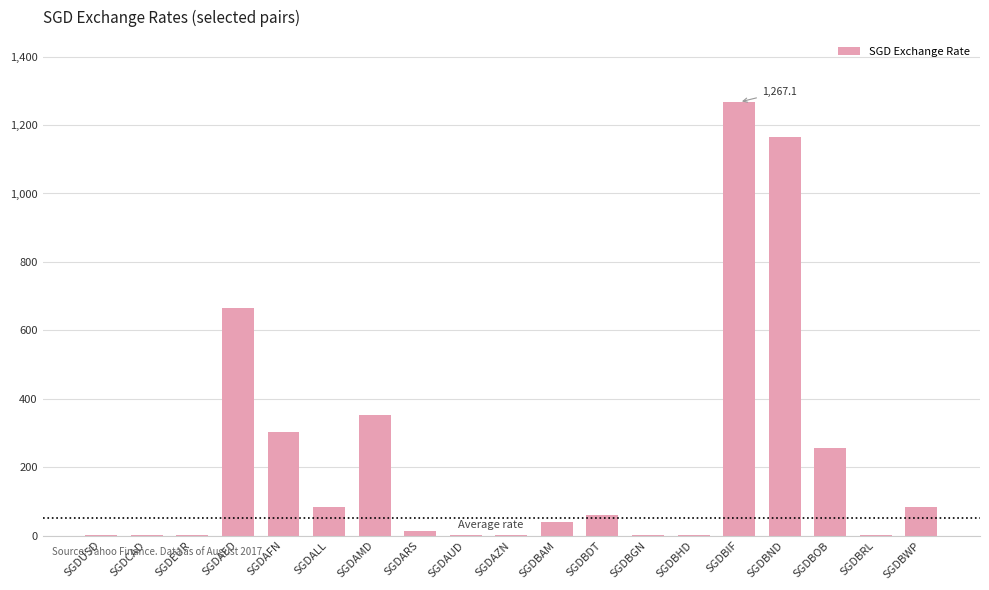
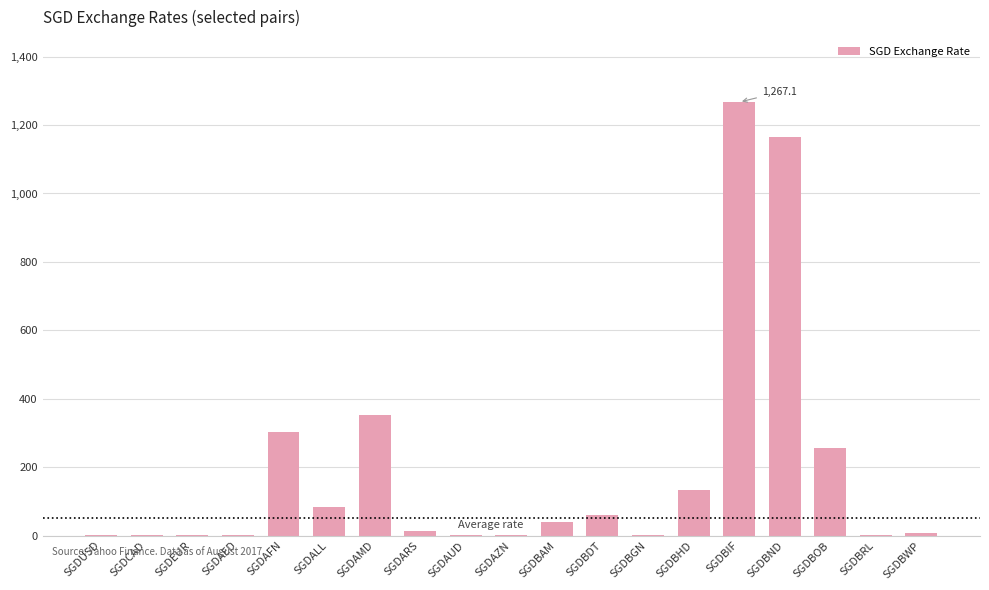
SGDAED: 660 -> 0
SGDBHD: 0 -> 130
SGDBWP: 80 -> 10
